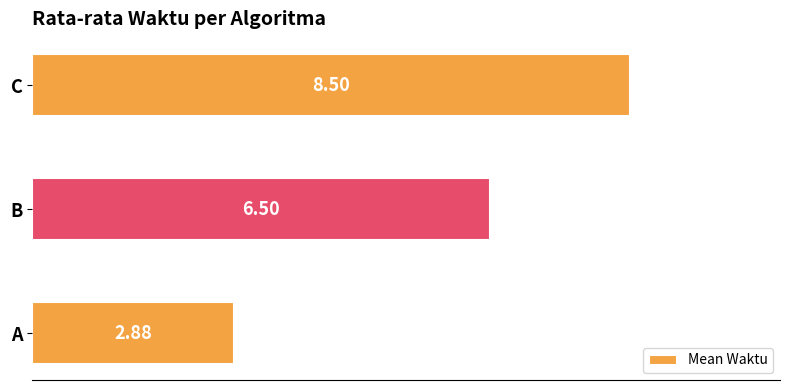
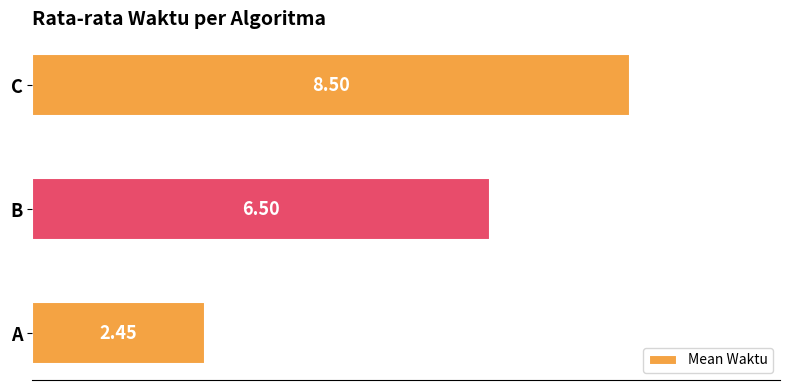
A: 2.88 -> 2.45
